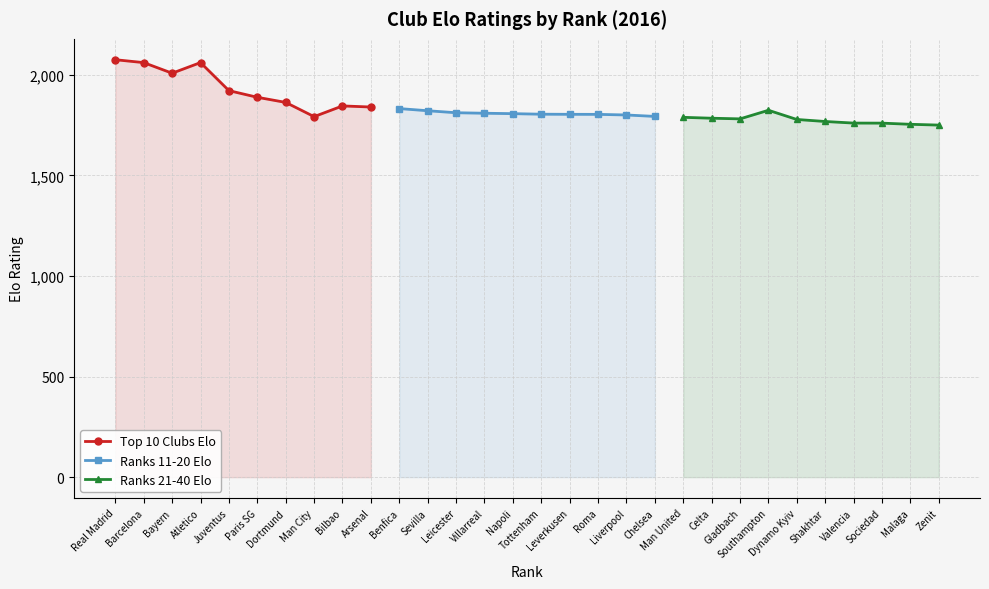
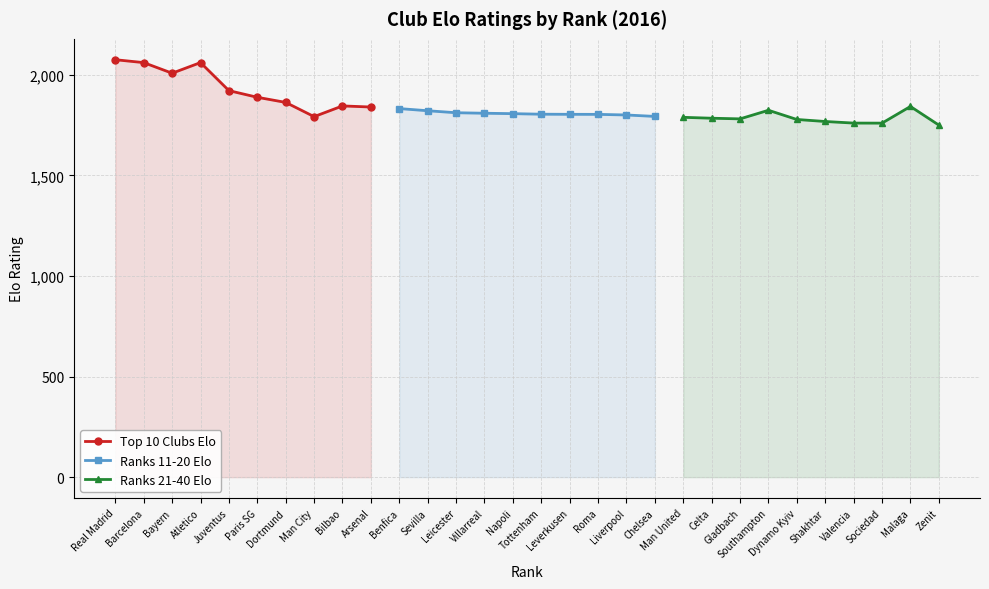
Ranks 21-40 Elo, Malaga: 1,750 -> 1,840
